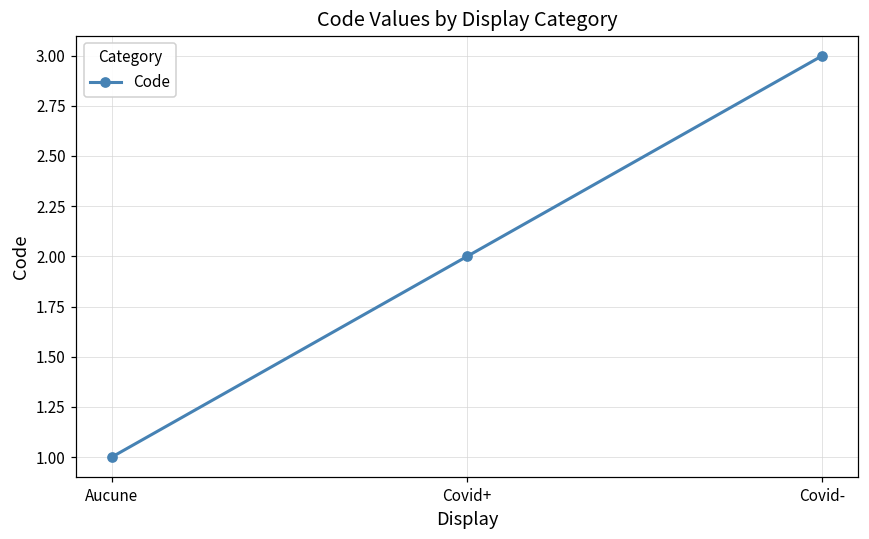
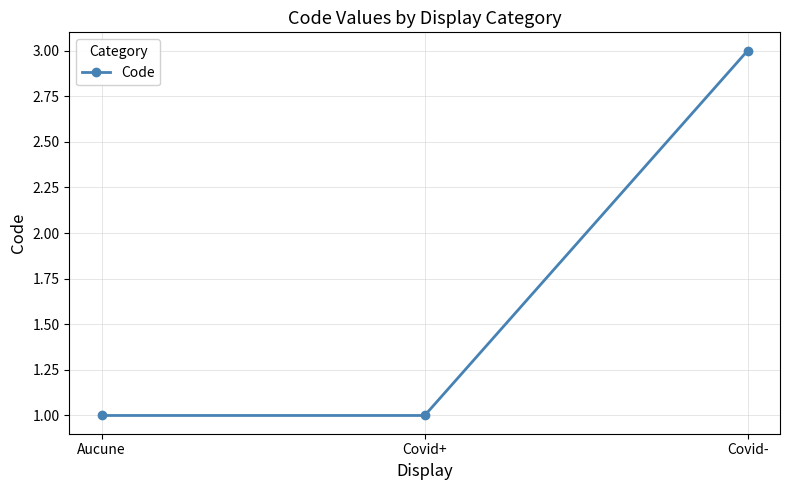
Covid+: 2 -> 1
